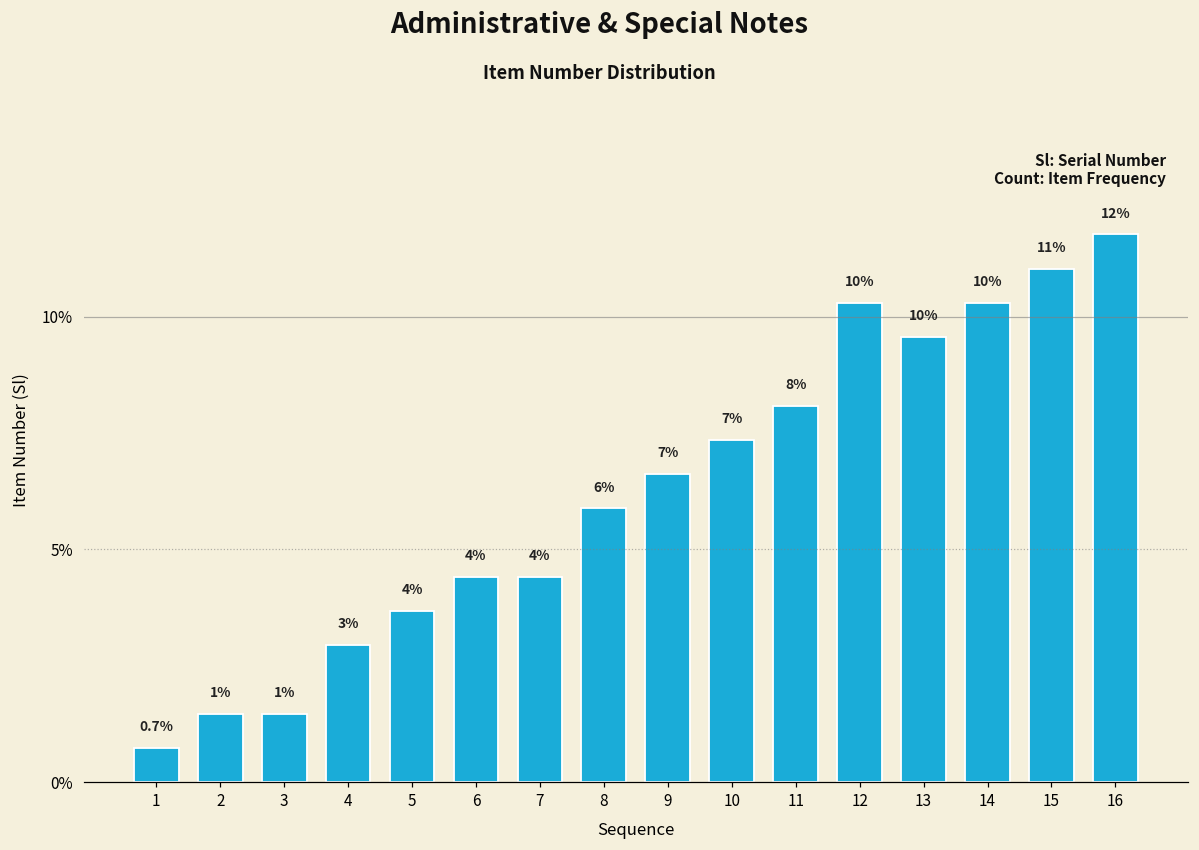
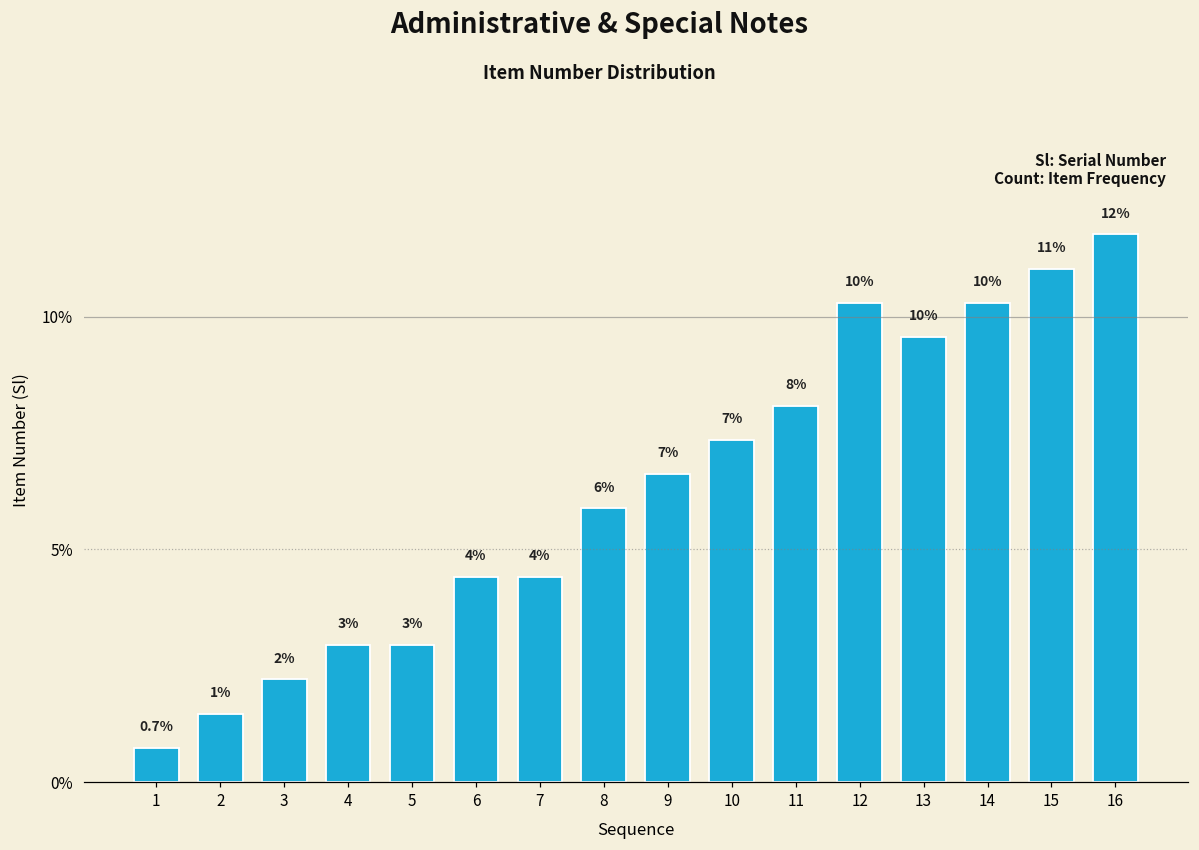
3: 1% -> 2%
5: 4% -> 3%
